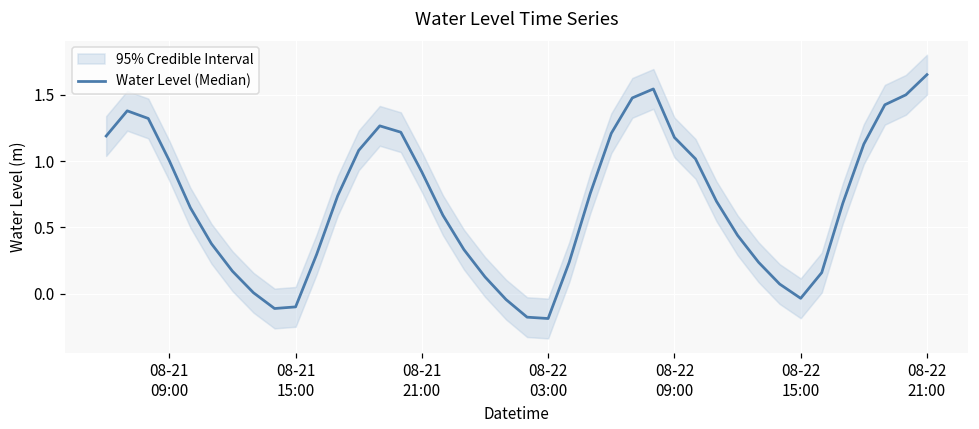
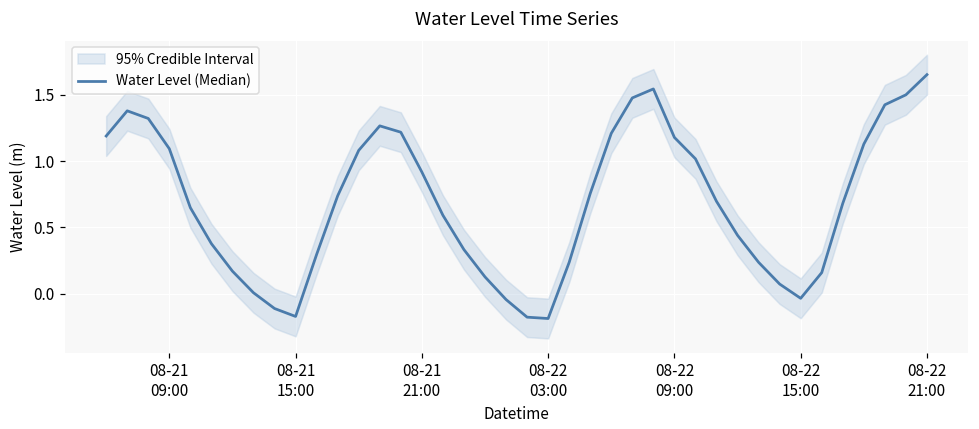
Water Level (Median), 08-21 09:00: 1.00 -> 1.09
Water Level (Median), 08-21 15:00: -0.10 -> -0.17
